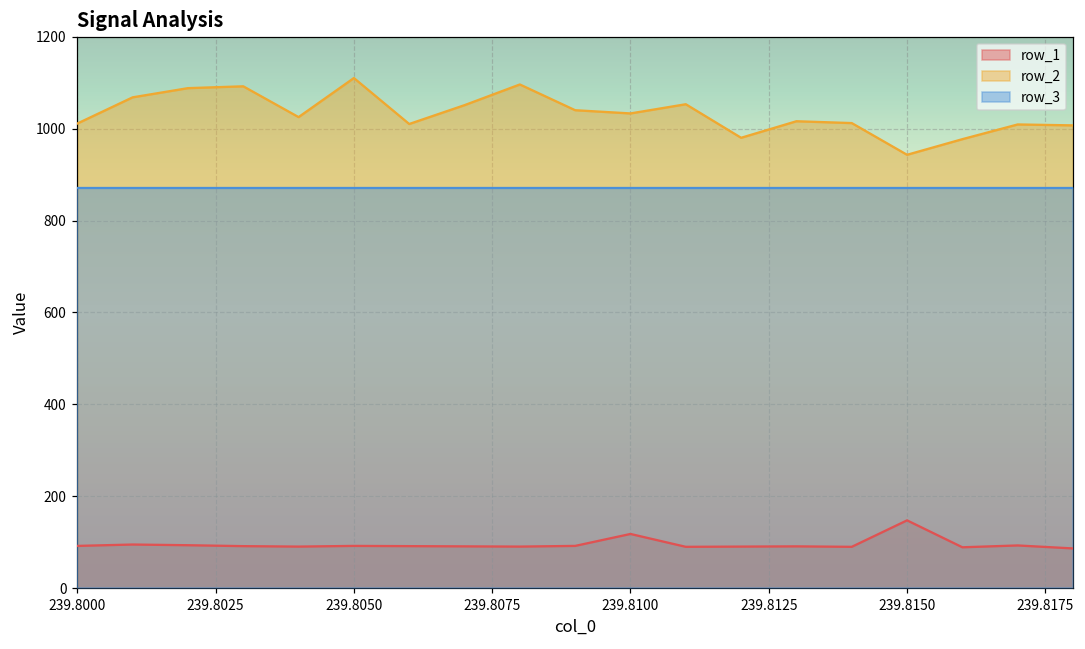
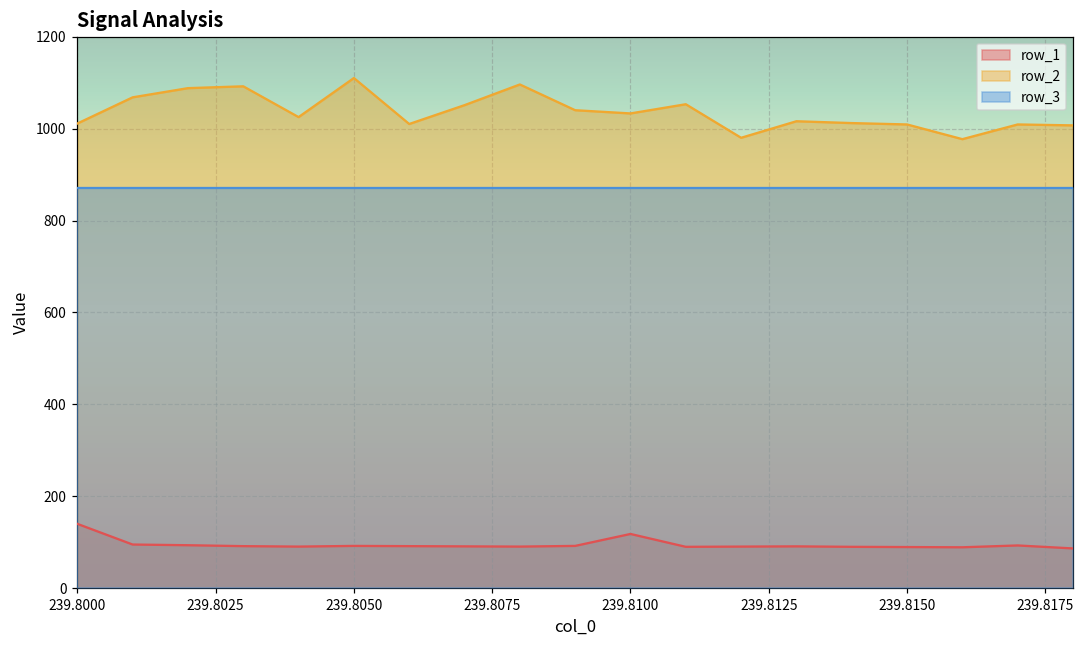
row_1, 239.8000: 90 -> 140
row_1, 239.8150: 150 -> 90
row_2, 239.8150: 940 -> 1010
